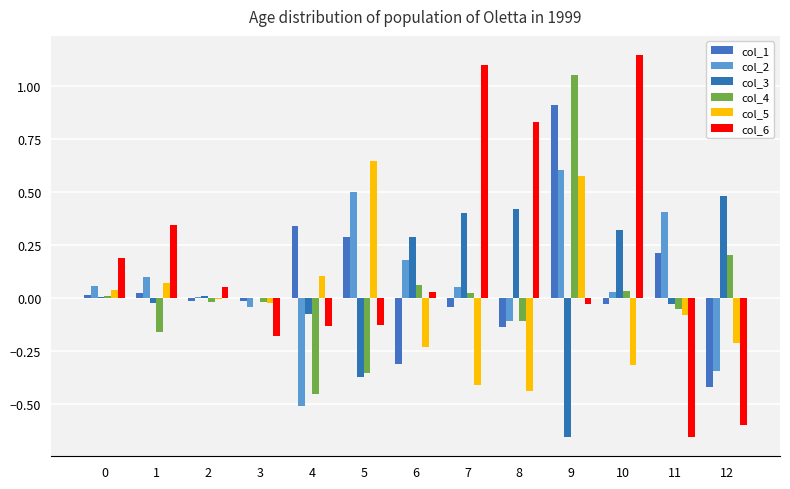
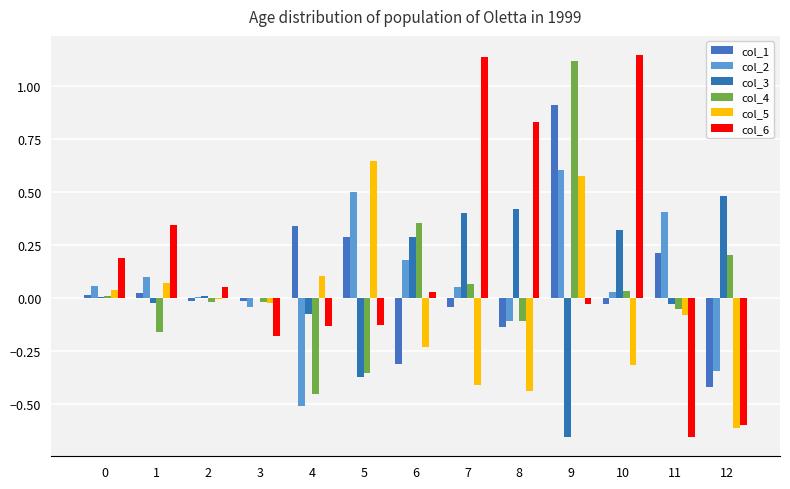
col_4, 6: 0.06 -> 0.36
col_4, 7: 0.02 -> 0.07
col_6, 7: 1.10 -> 1.14
col_4, 9: 1.05 -> 1.12
col_5, 12: -0.21 -> -0.61
